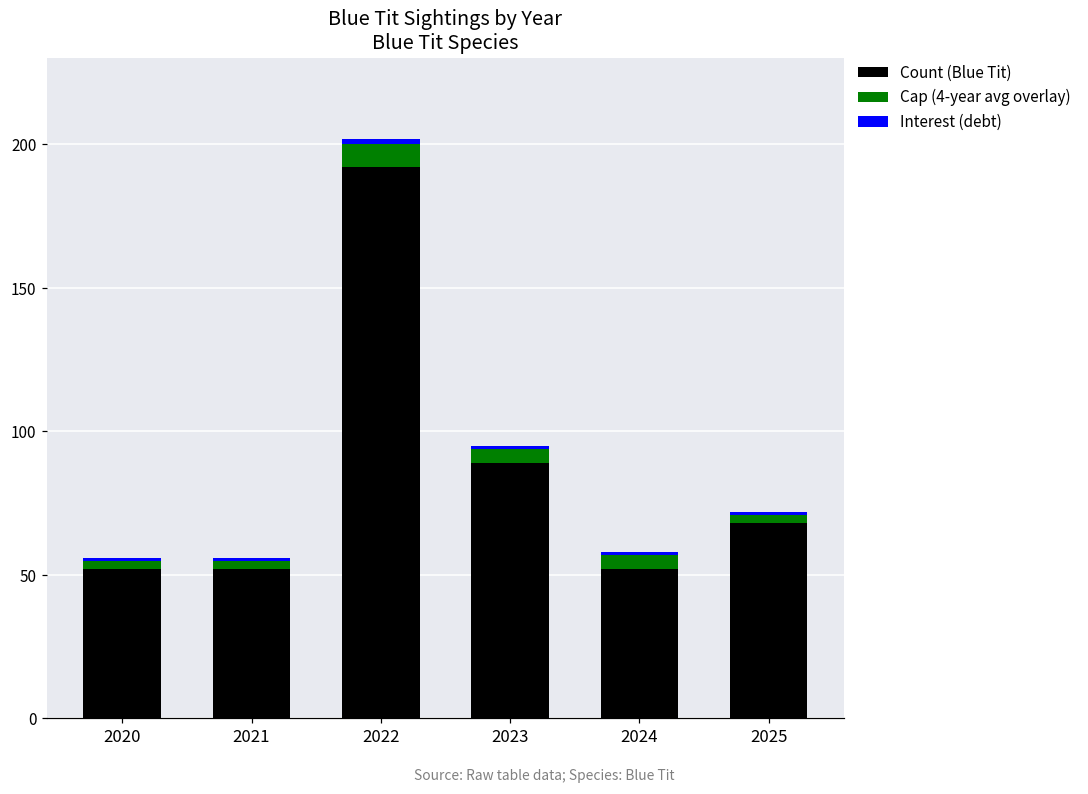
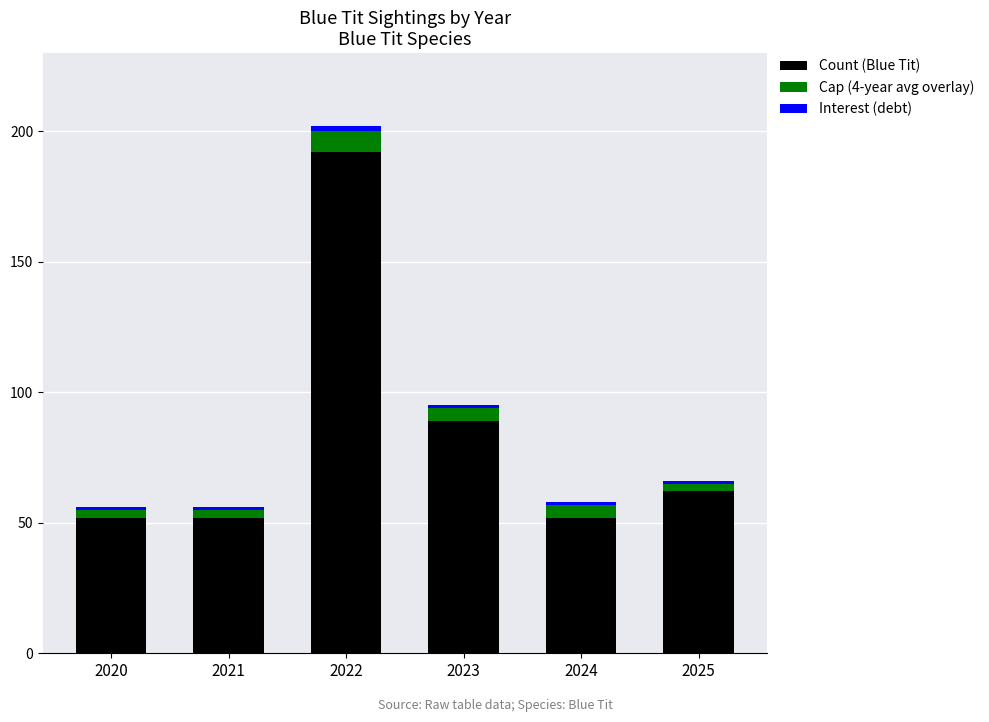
Count (Blue Tit), 2025: 68 -> 62
